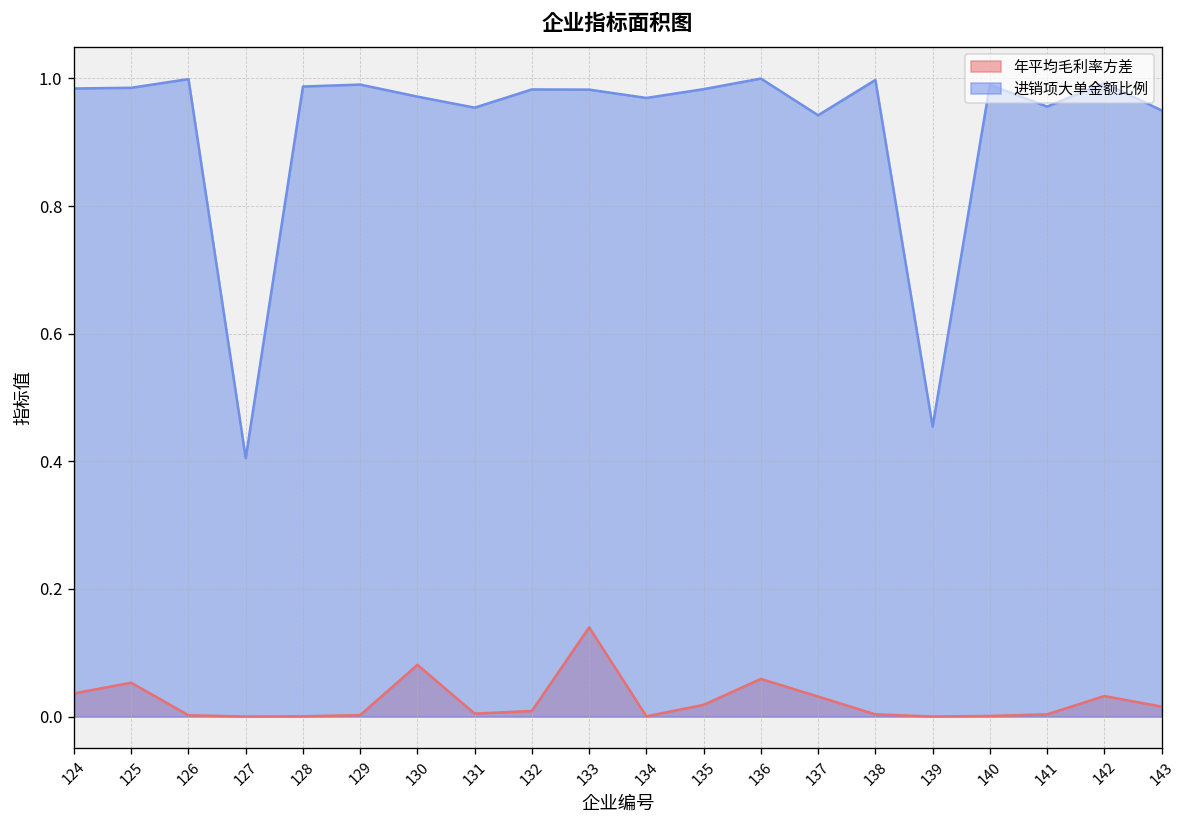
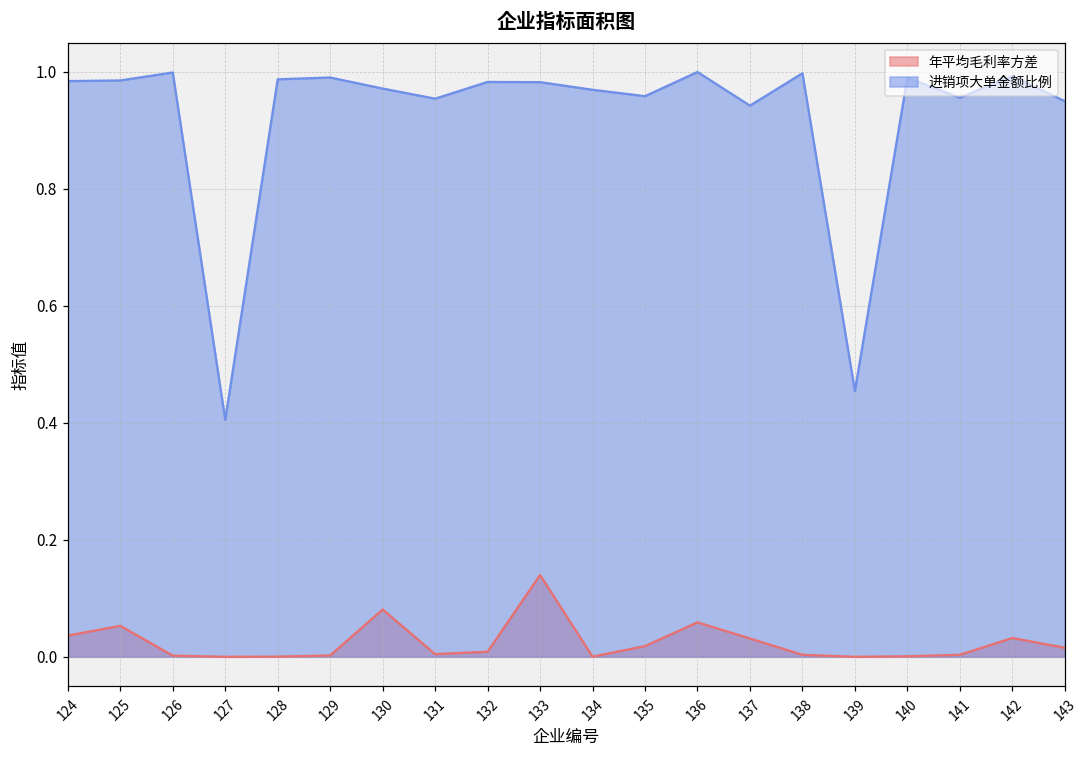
进销项大单金额比例, 135: 0.98 -> 0.96
